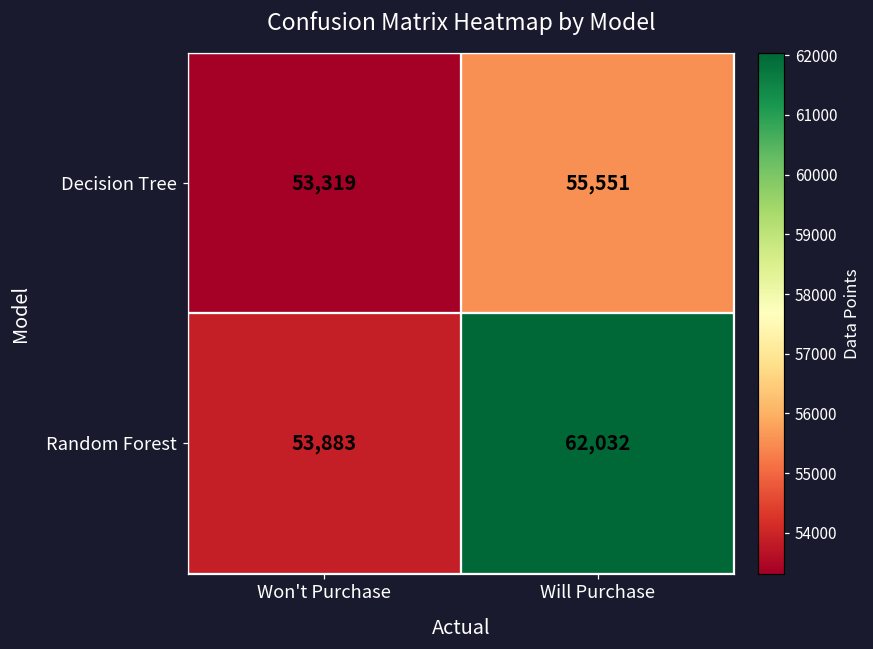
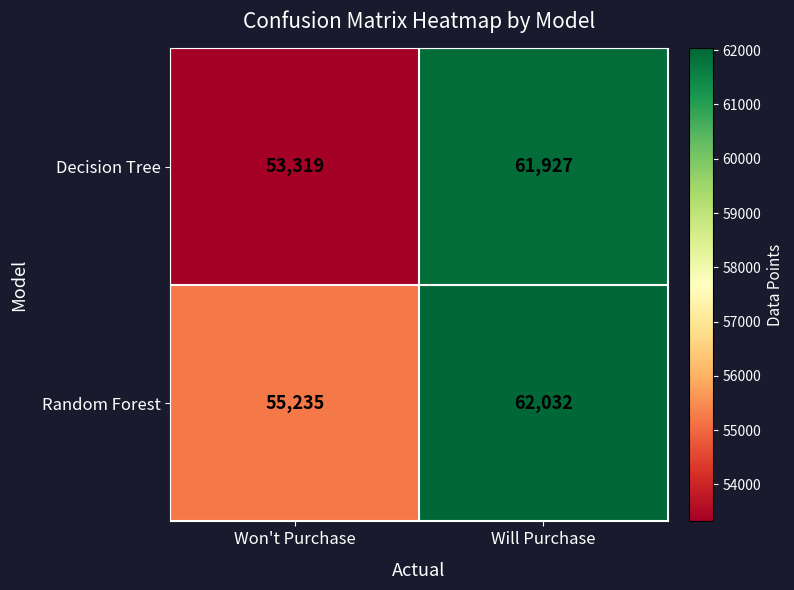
Decision Tree, Will Purchase: 55,551 -> 61,927
Random Forest, Won't Purchase: 53,883 -> 55,235
